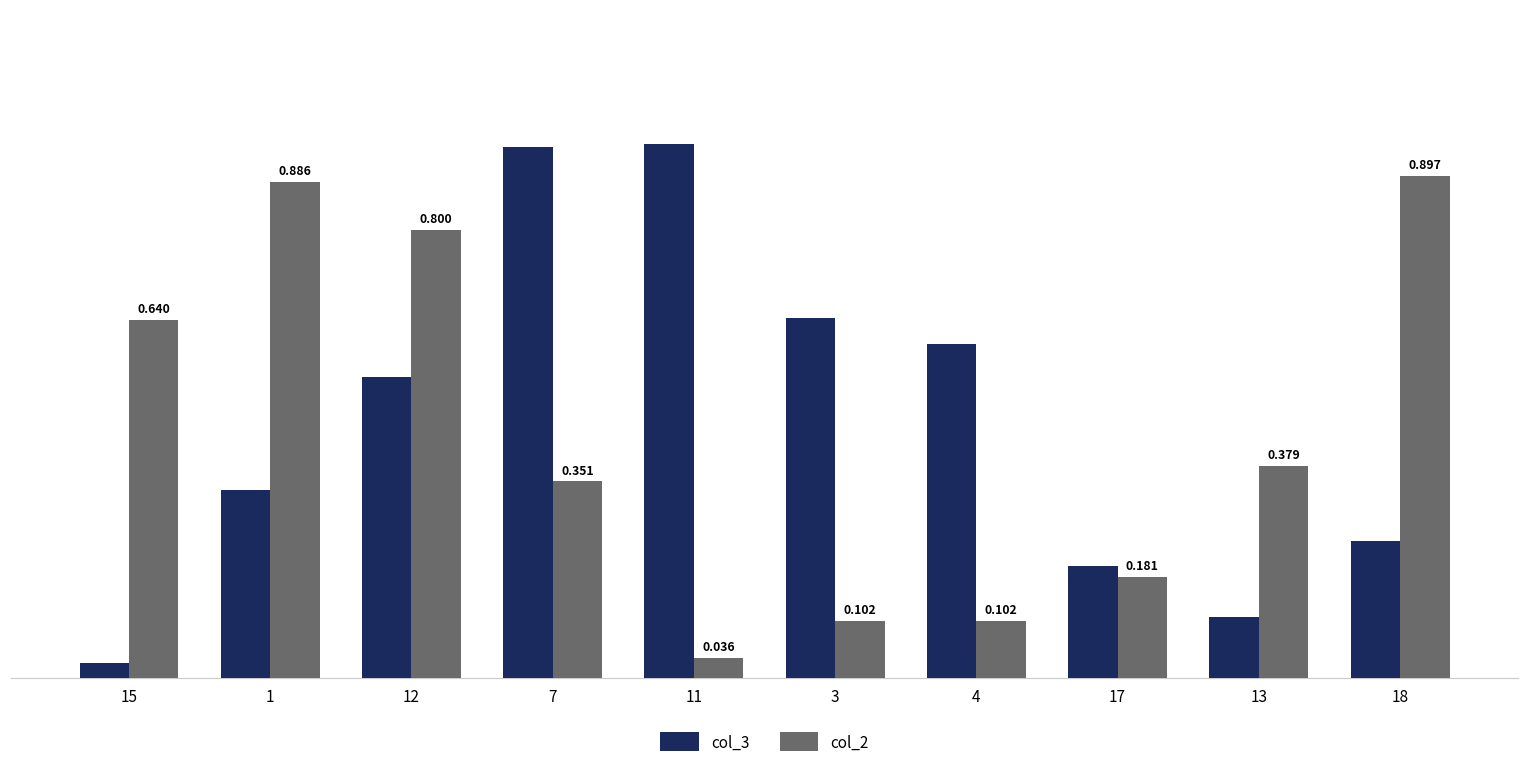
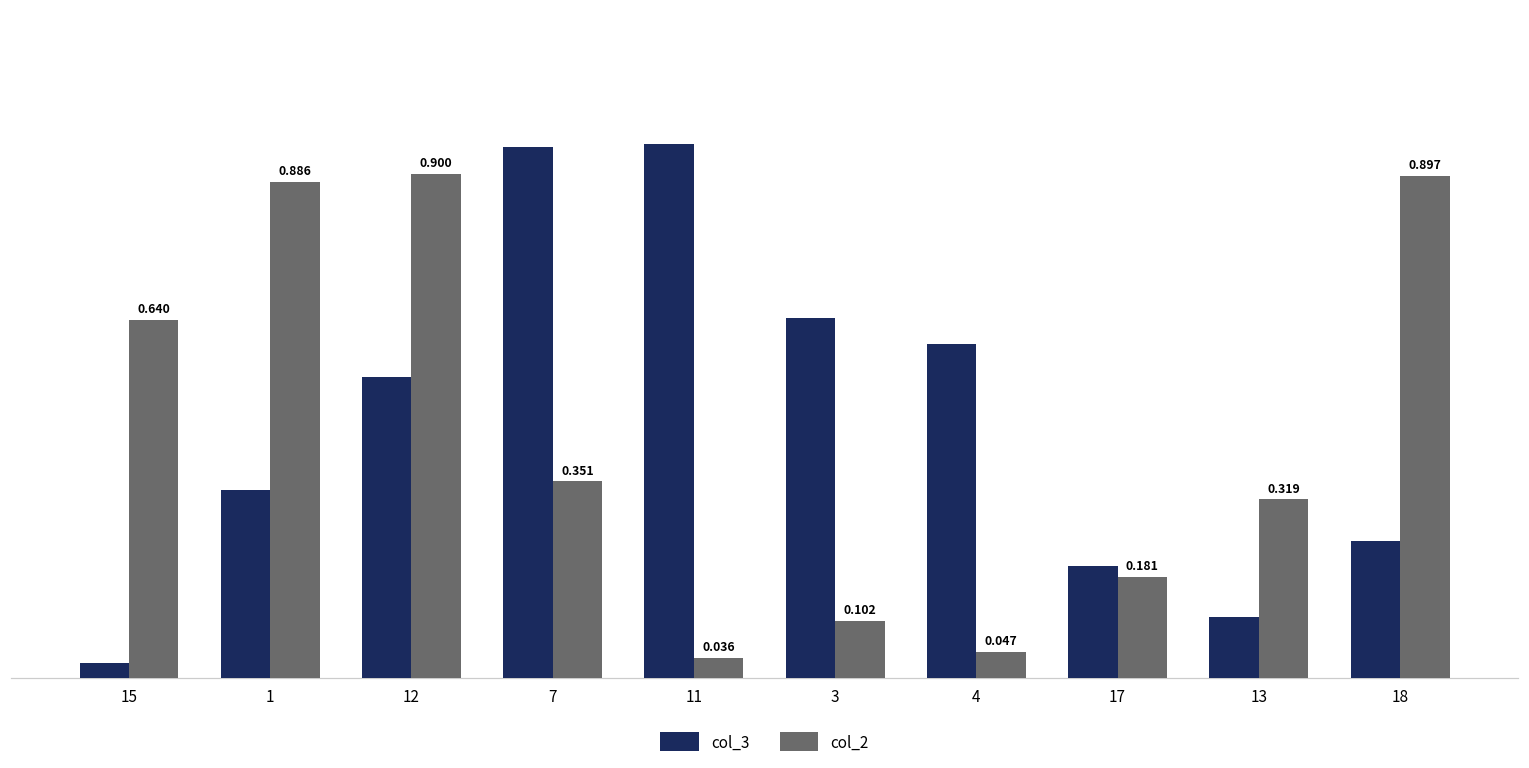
col_2, 12: 0.800 -> 0.900
col_2, 4: 0.102 -> 0.047
col_2, 13: 0.379 -> 0.319
